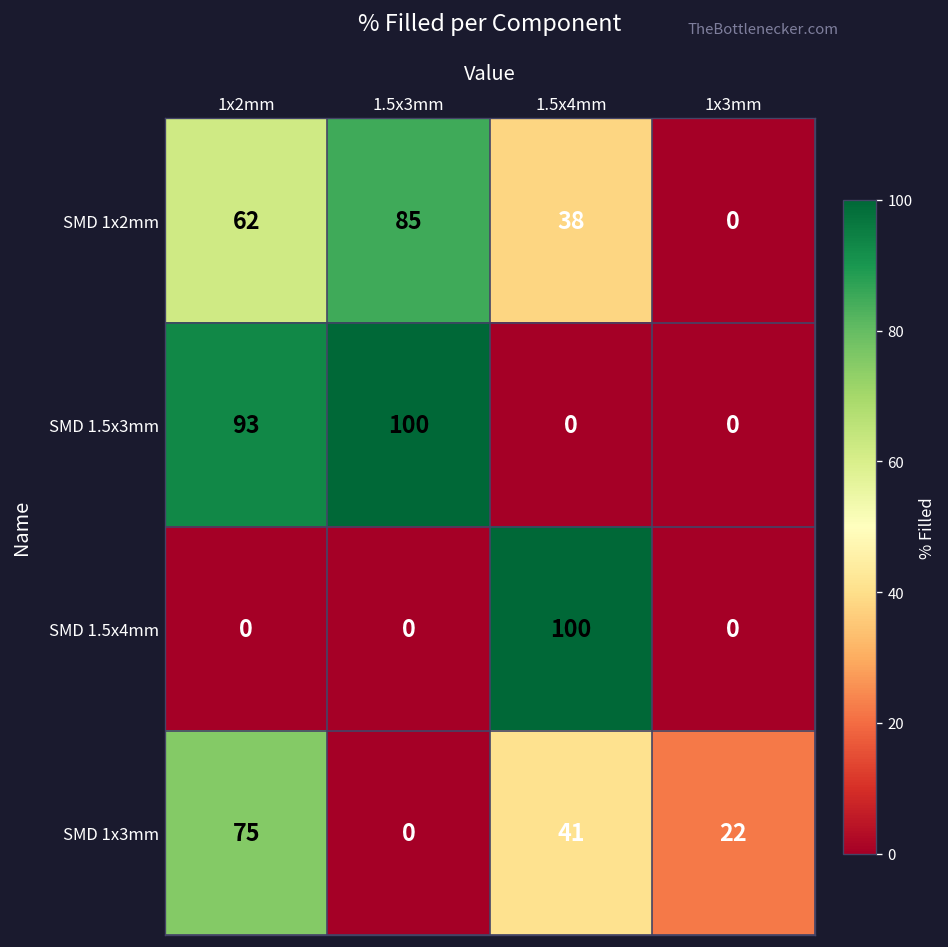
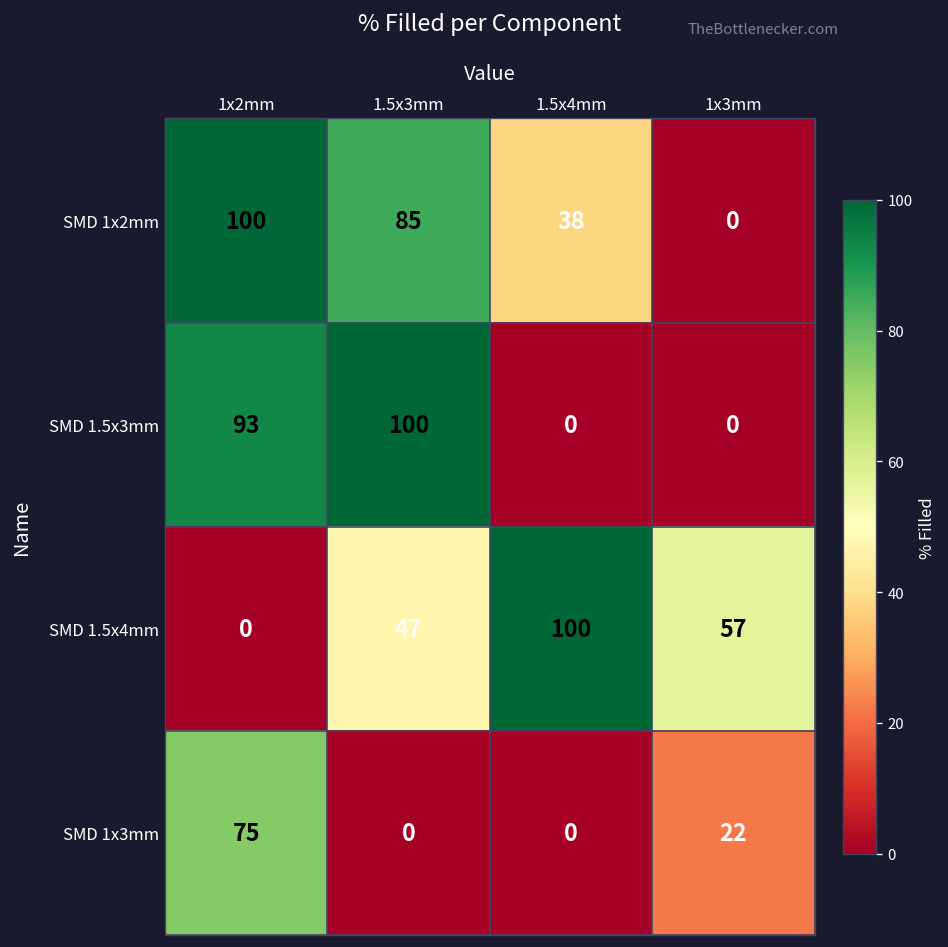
SMD 1x2mm, 1x2mm: 62 -> 100
SMD 1.5x4mm, 1.5x3mm: 0 -> 47
SMD 1.5x4mm, 1x3mm: 0 -> 57
SMD 1x3mm, 1.5x4mm: 41 -> 0
